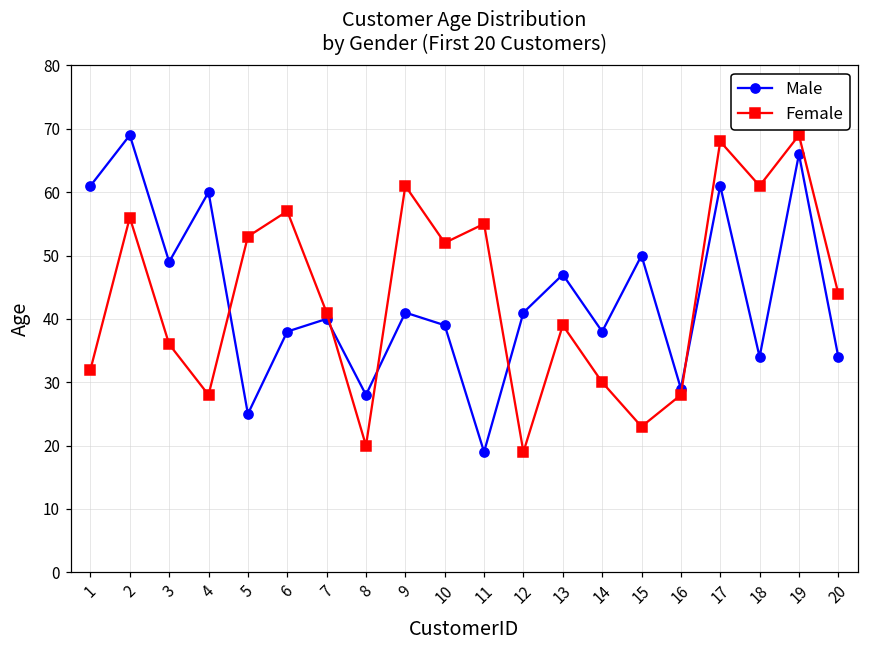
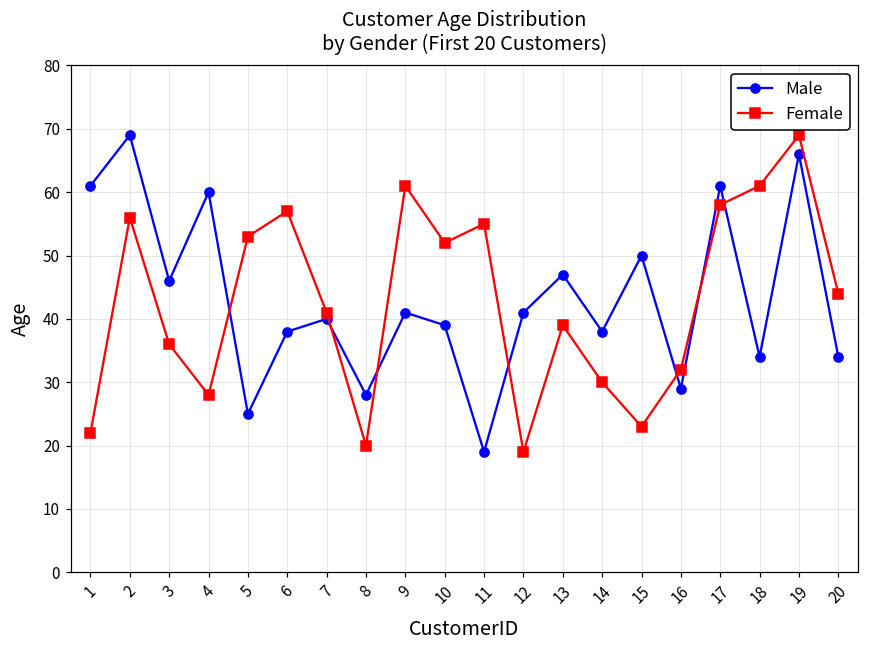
Female, 1: 32 -> 22
Male, 3: 49 -> 46
Female, 16: 28 -> 32
Female, 17: 68 -> 58
